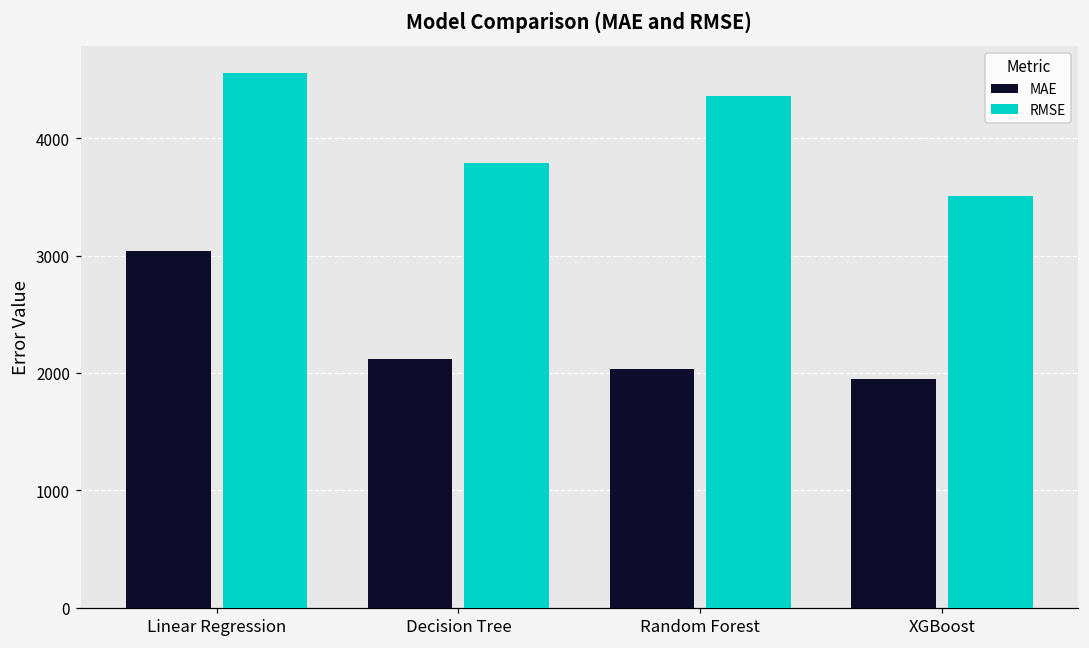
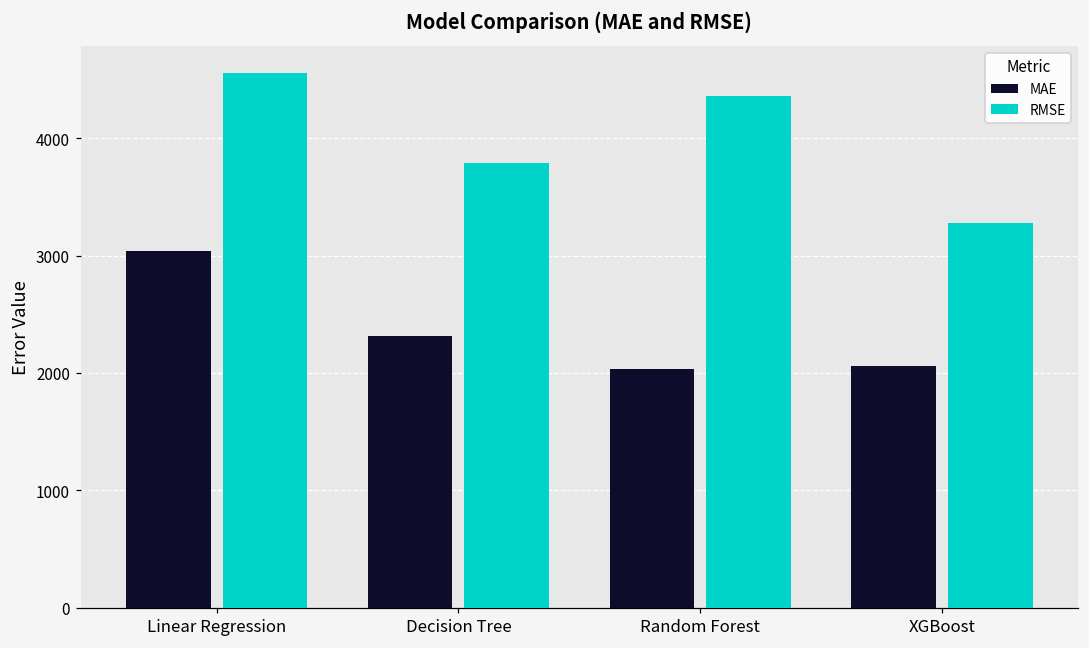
MAE, Decision Tree: 2120 -> 2310
MAE, XGBoost: 1940 -> 2060
RMSE, XGBoost: 3510 -> 3280
